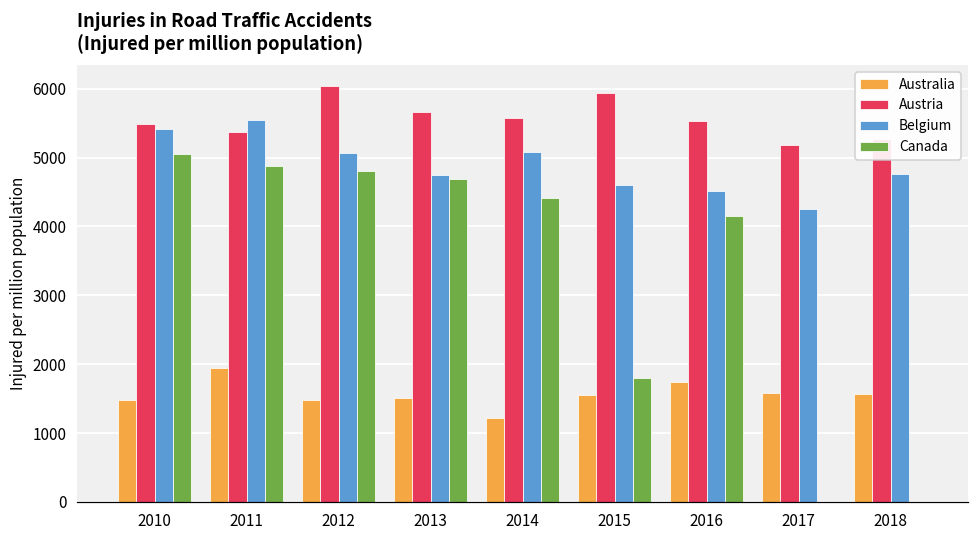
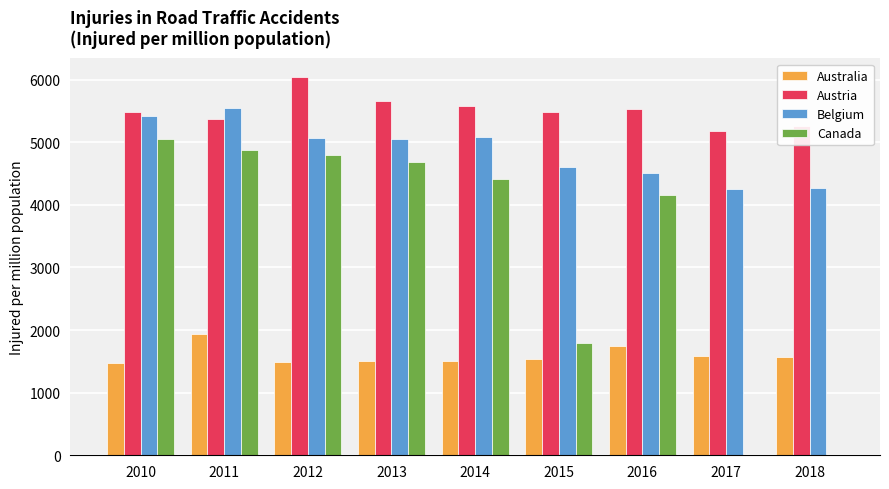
Belgium, 2013: 4800 -> 5100
Australia, 2014: 1200 -> 1500
Austria, 2015: 5900 -> 5500
Belgium, 2018: 4800 -> 4300
